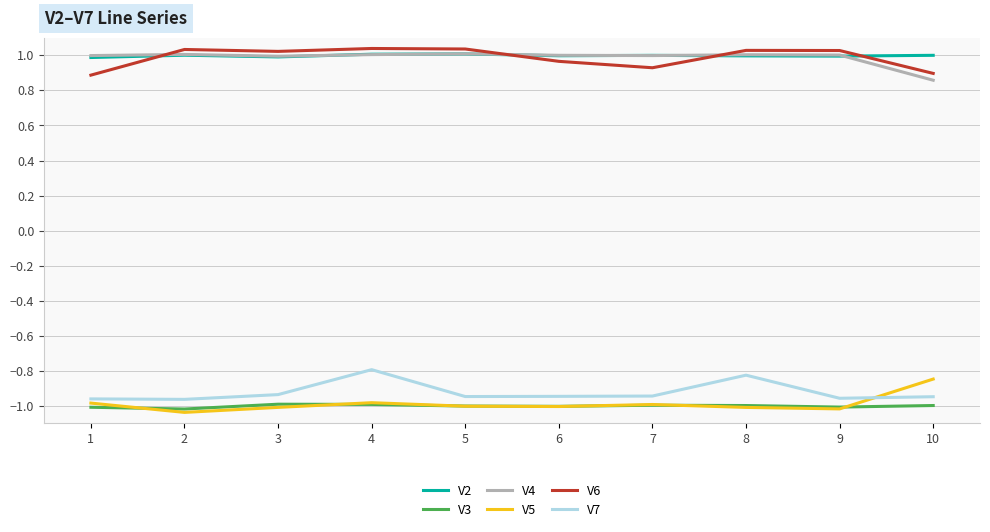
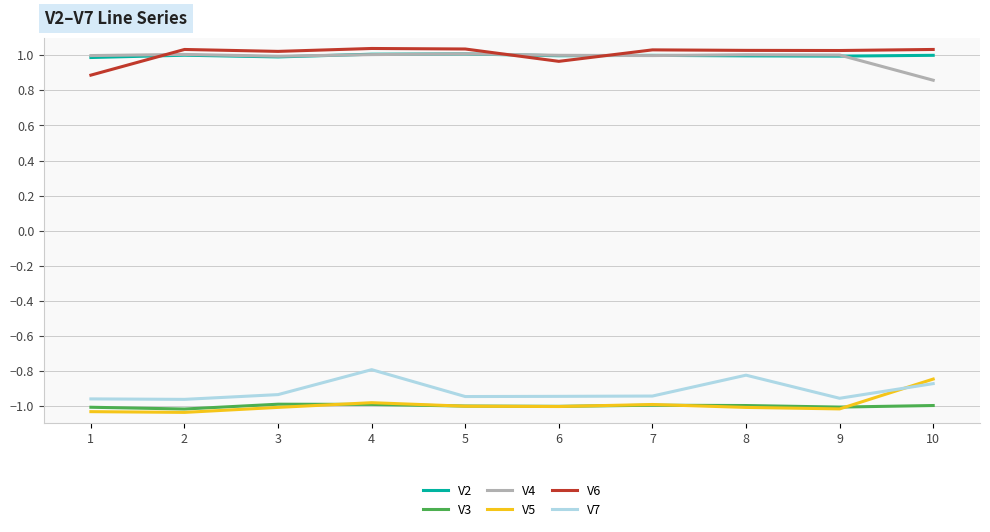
V5, 1: -0.98 -> -1.03
V6, 7: 0.93 -> 1.03
V6, 10: 0.90 -> 1.03
V7, 10: -0.95 -> -0.87
